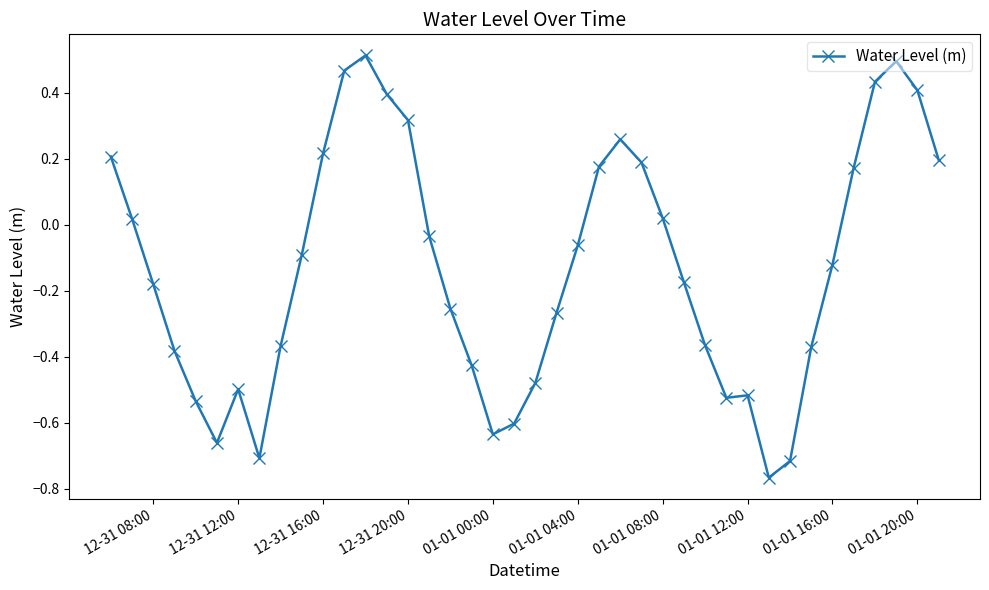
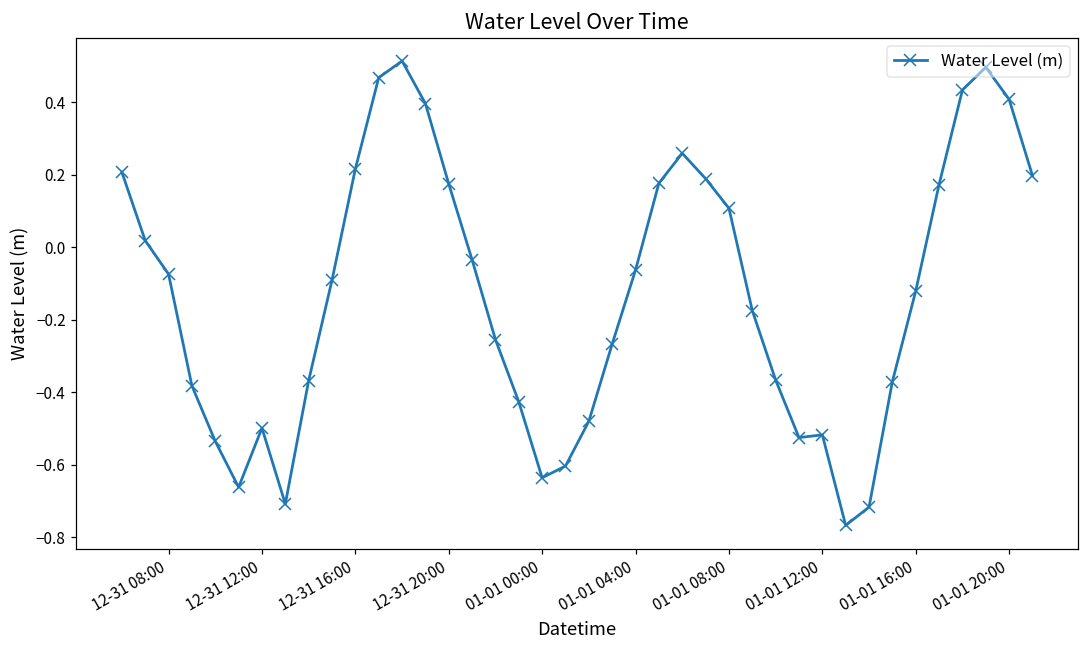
12-31 08:00: -0.18 -> -0.07
12-31 20:00: 0.32 -> 0.17
01-01 08:00: 0.02 -> 0.11
